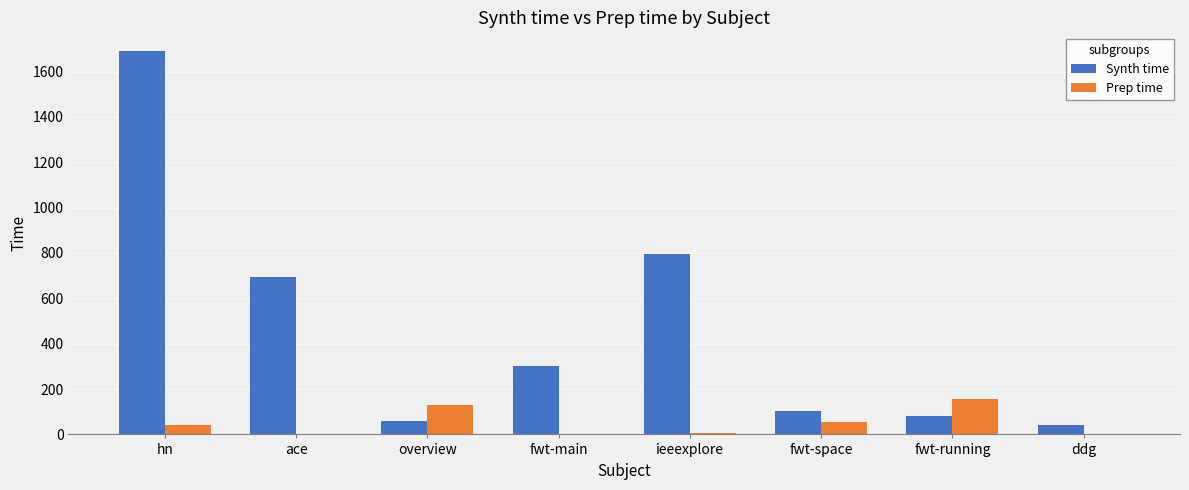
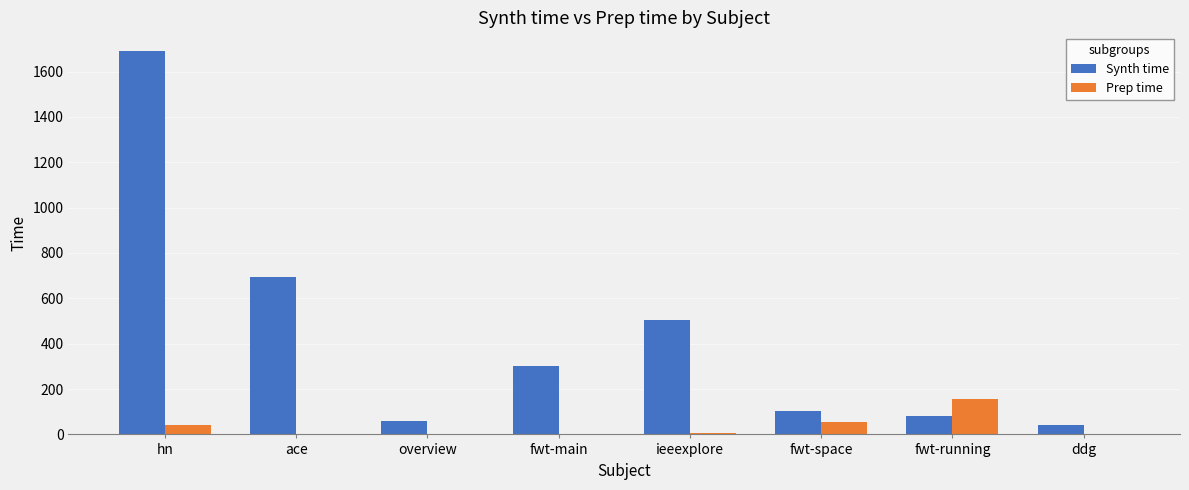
Prep time, overview: 130 -> 0
Synth time, ieeexplore: 800 -> 510
